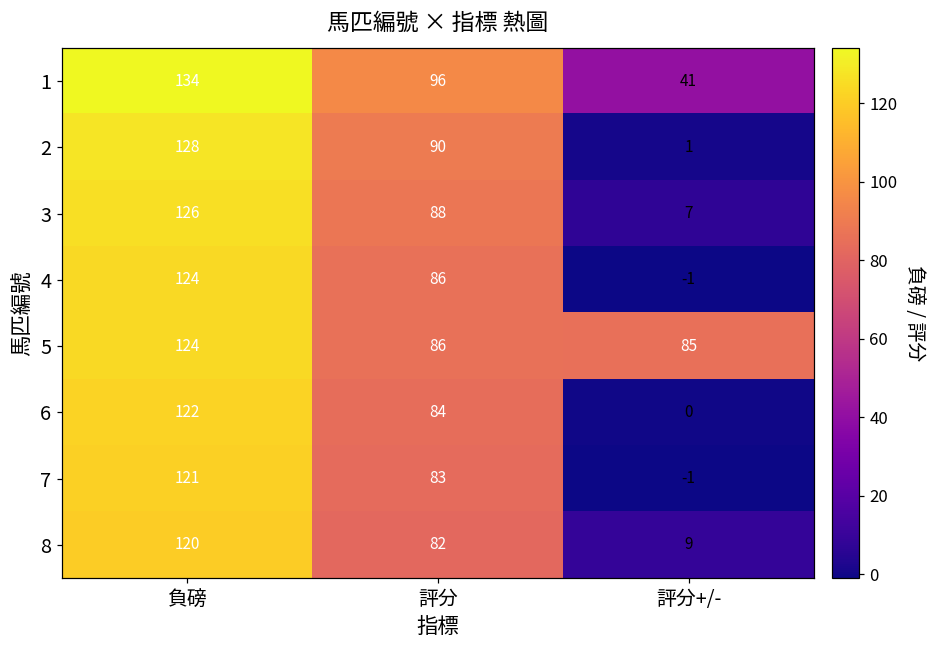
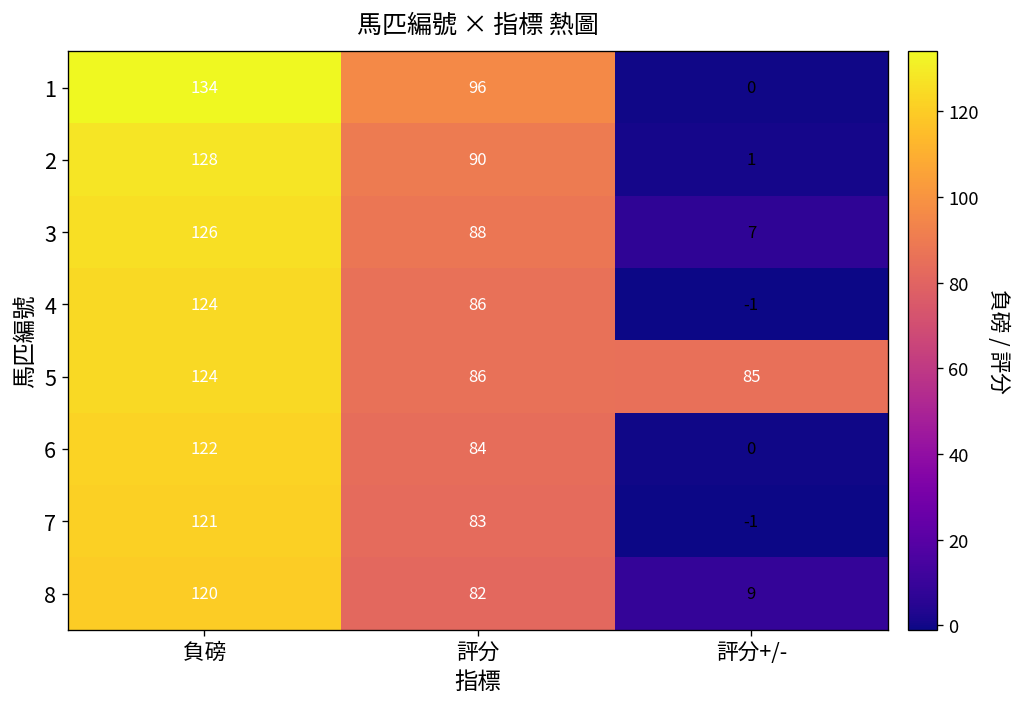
1, 評分+/-: 41 -> 0
